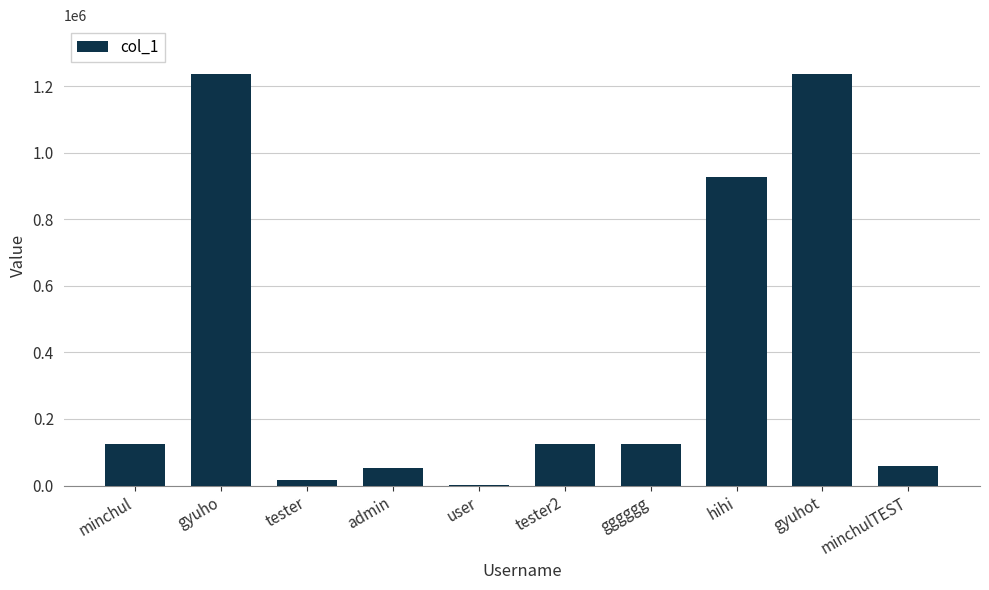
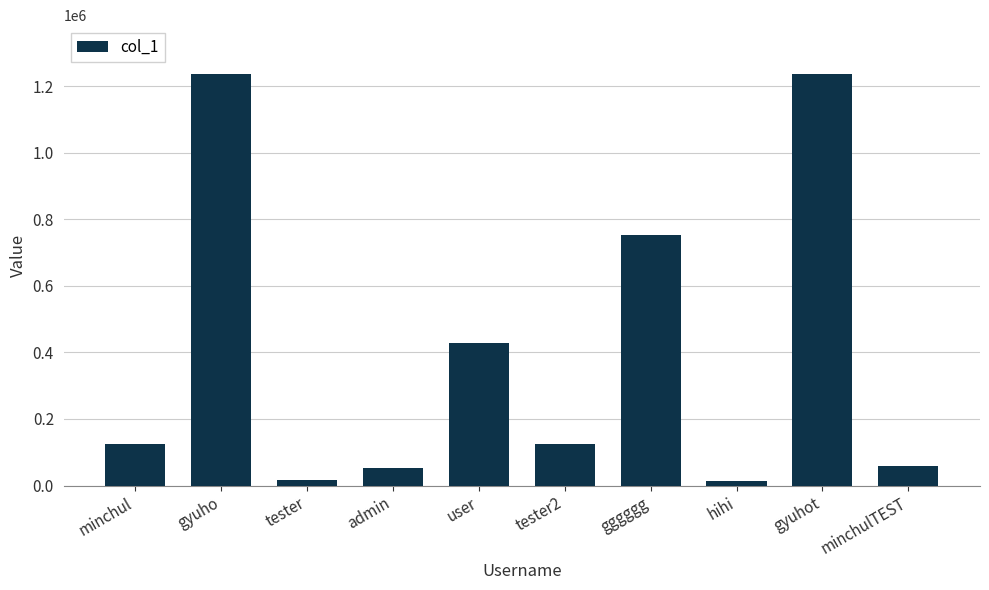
user: 0 -> 430000
gggggg: 120000 -> 750000
hihi: 930000 -> 10000
